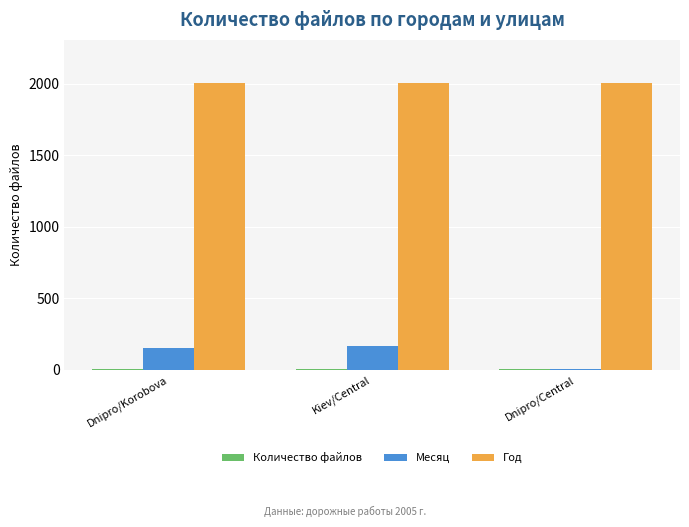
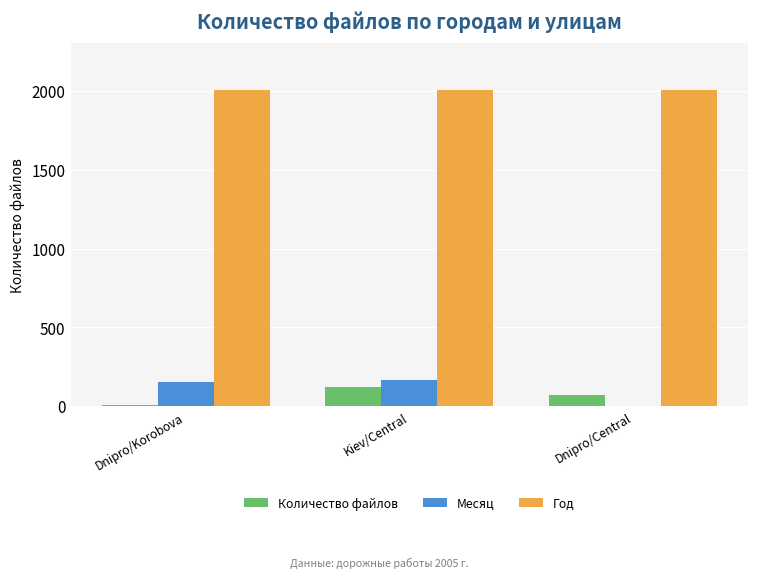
Количество файлов, Kiev/Central: 0 -> 120
Количество файлов, Dnipro/Central: 0 -> 70
